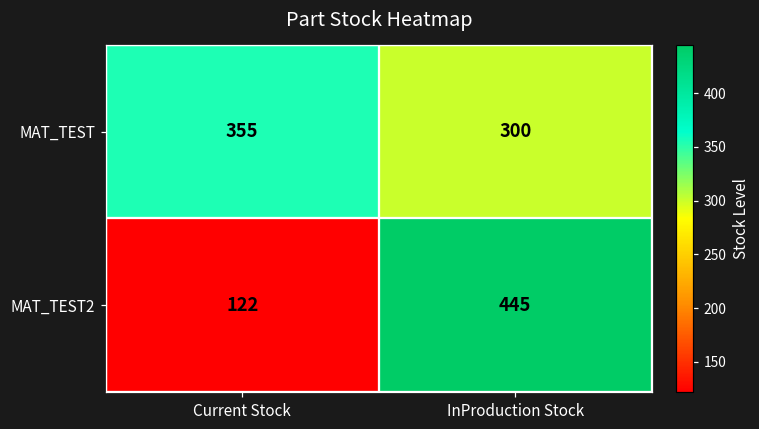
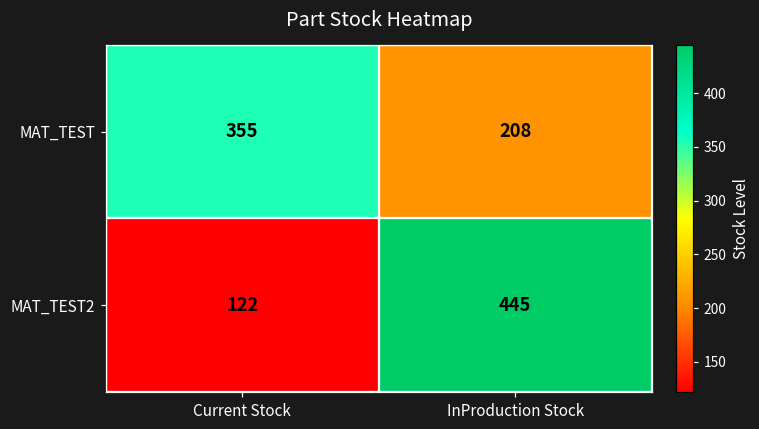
MAT_TEST, InProduction Stock: 300 -> 208
